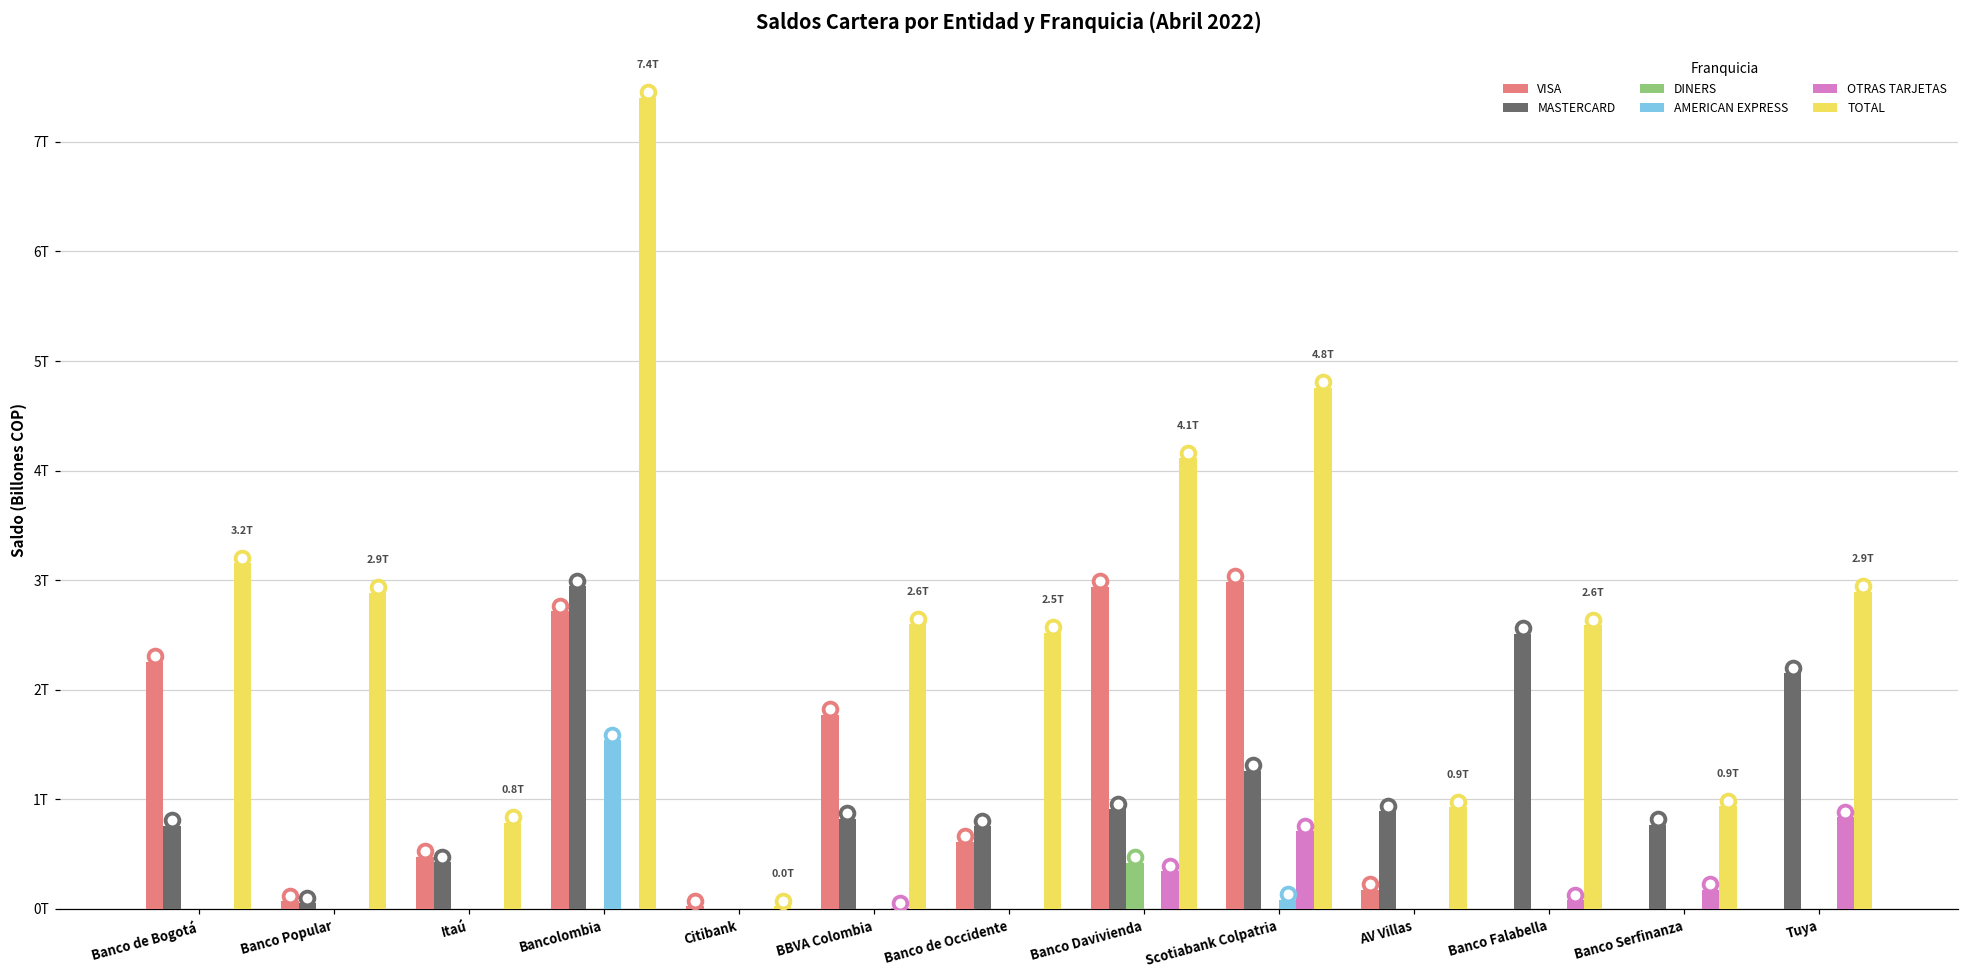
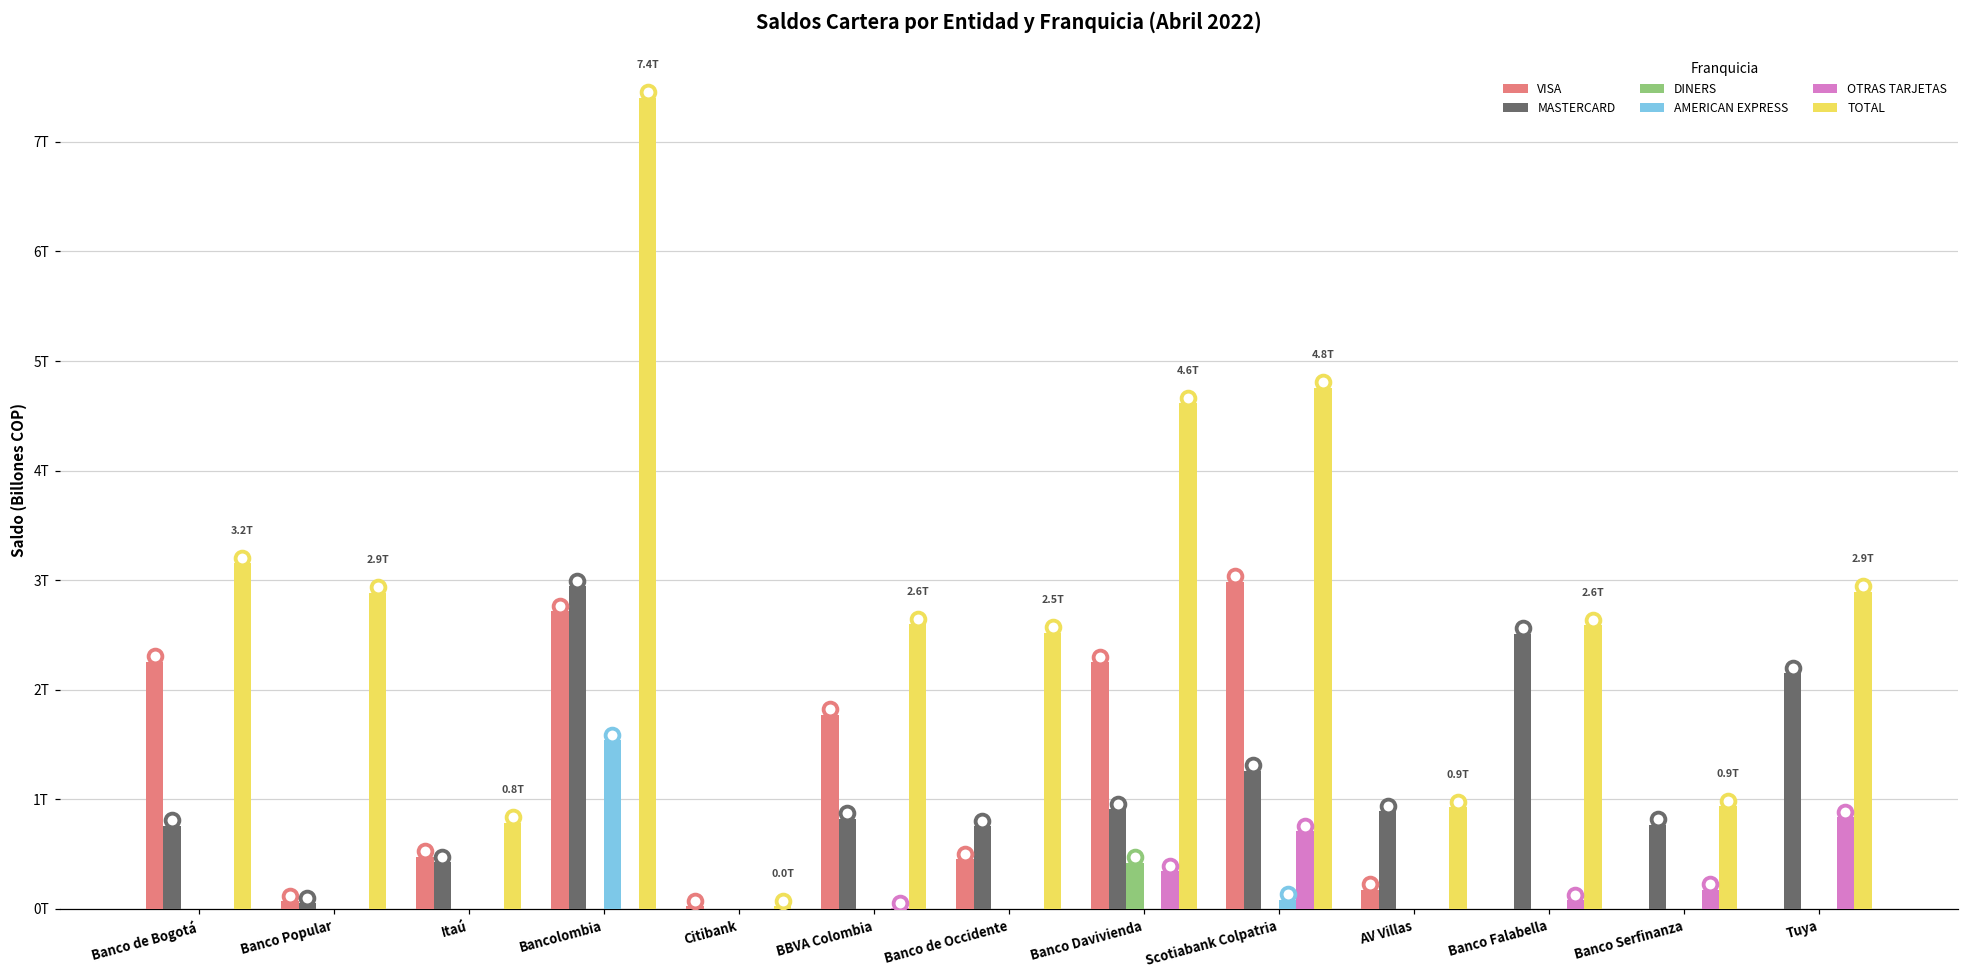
VISA, Banco de Occidente: 0.6T -> 0.5T
VISA, Banco Davivienda: 2.9T -> 2.3T
TOTAL, Banco Davivienda: 4.1T -> 4.6T
